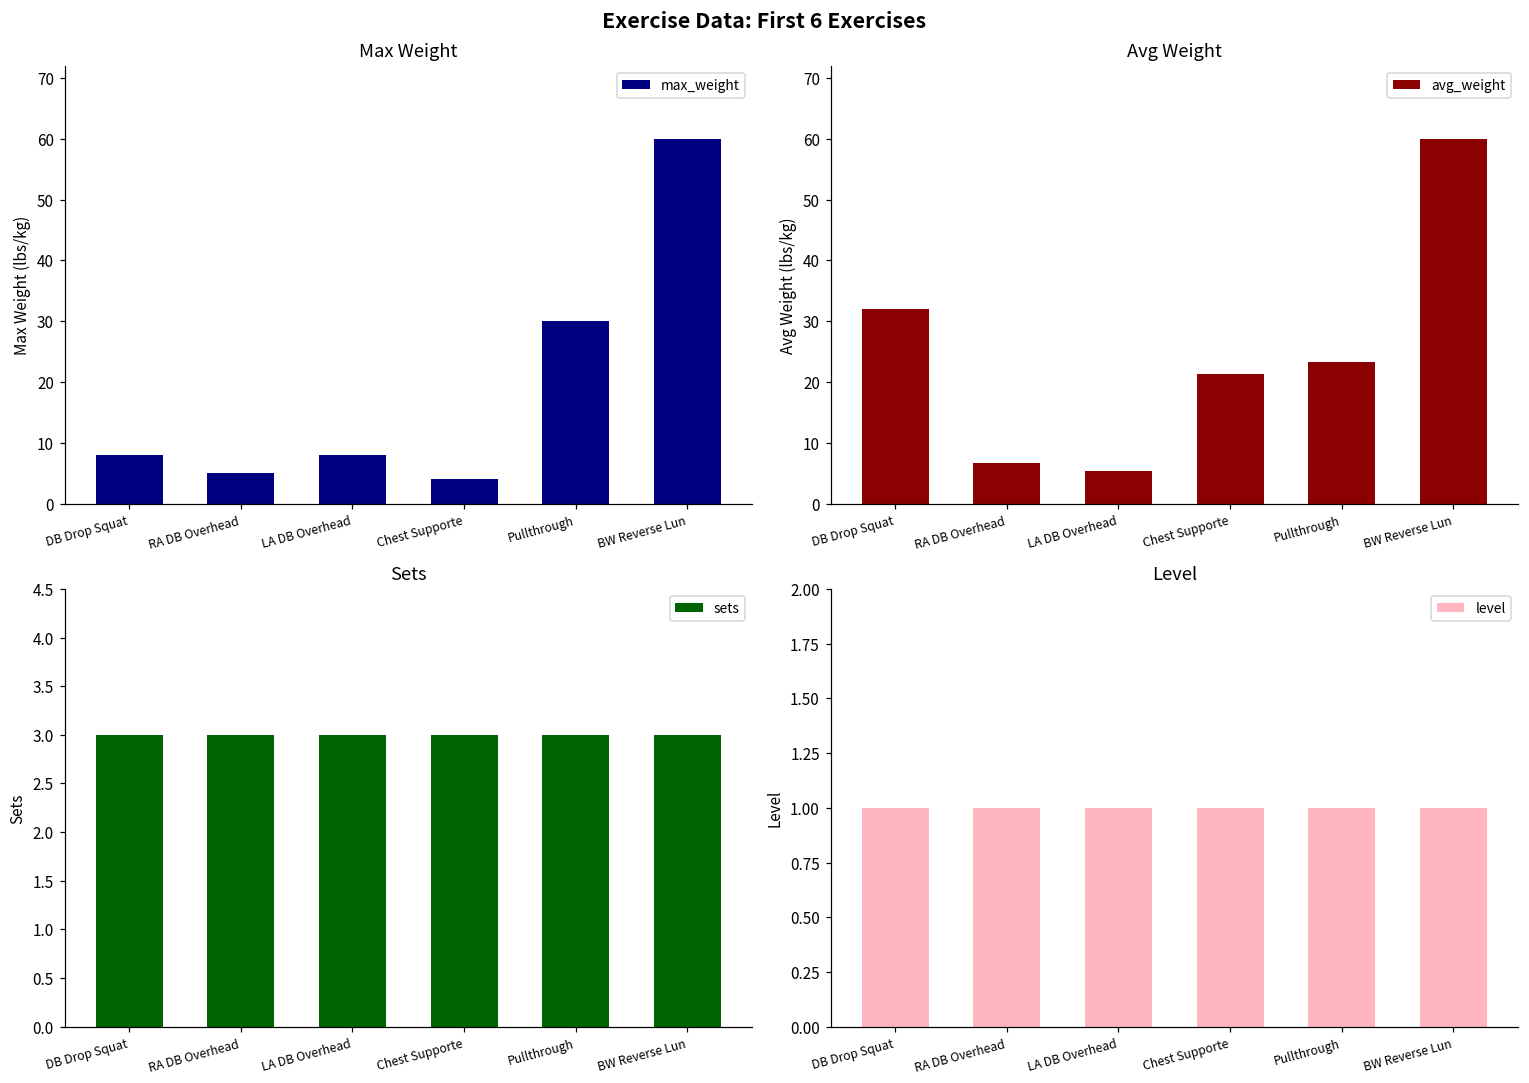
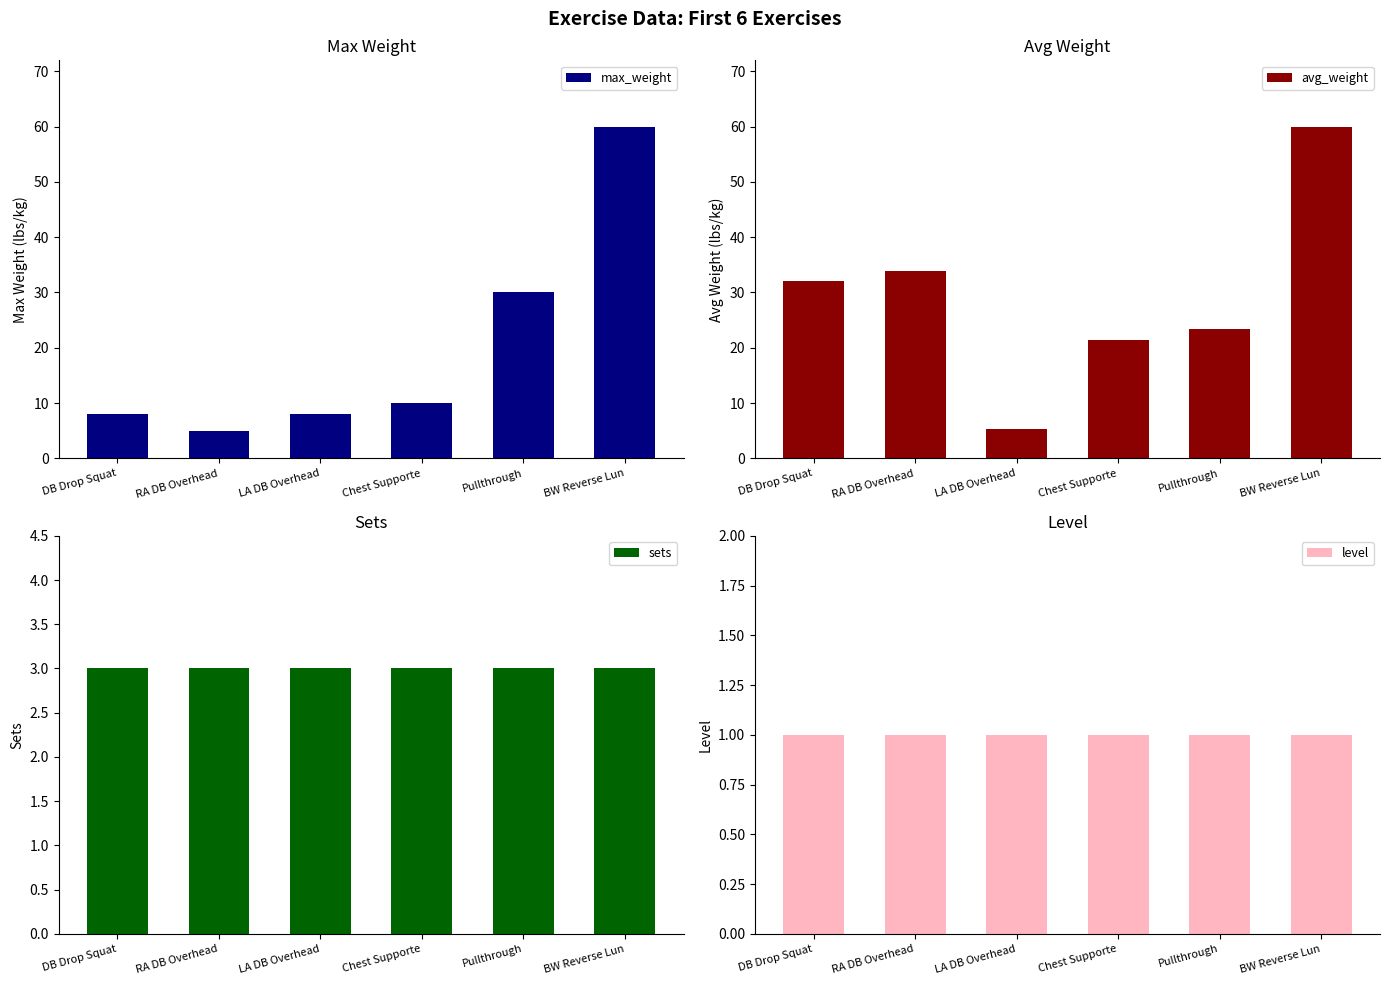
Max Weight, Chest Supporte: 4 -> 10
Avg Weight, RA DB Overhead: 7 -> 34
